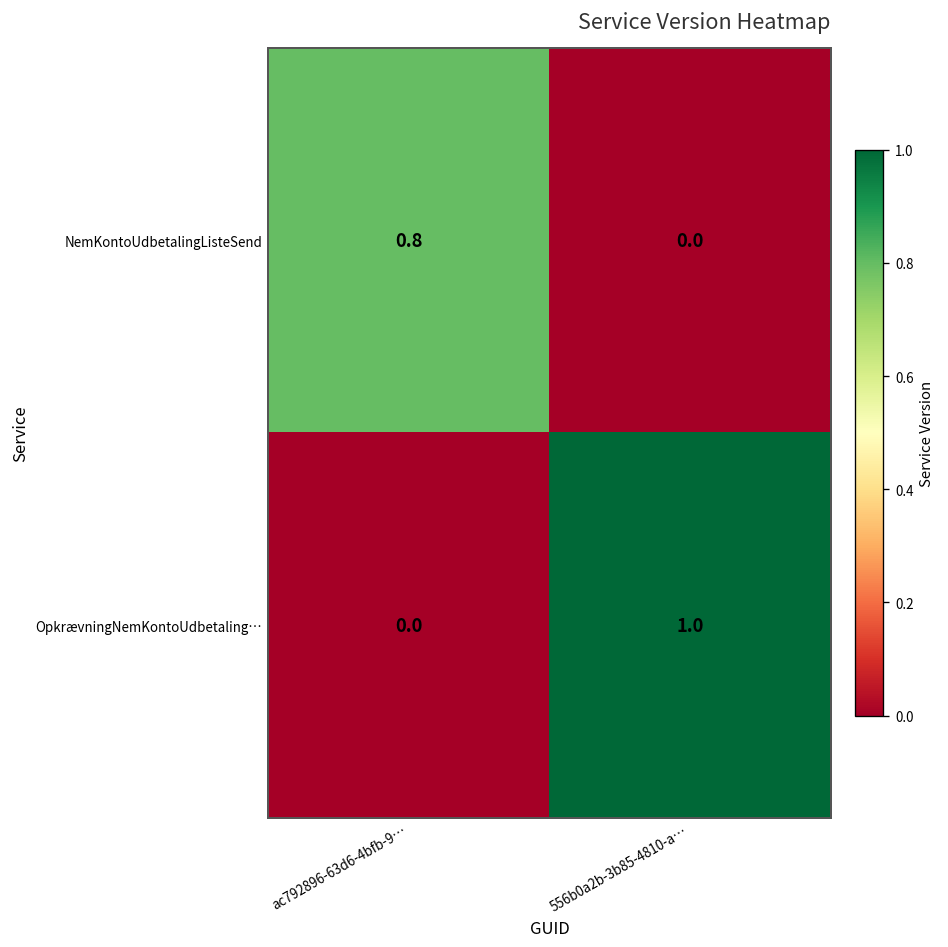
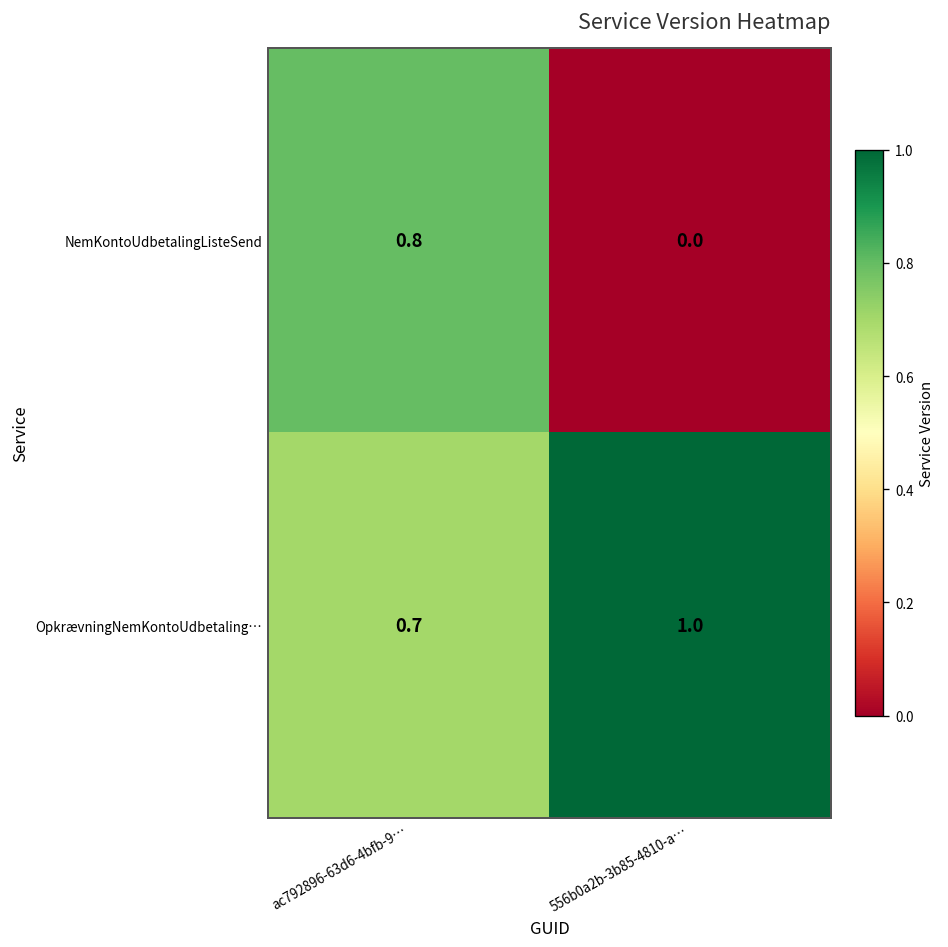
OpkrævningNemKontoUdbetaling…, ac792896-63d6-4bfb-9…: 0.0 -> 0.7
